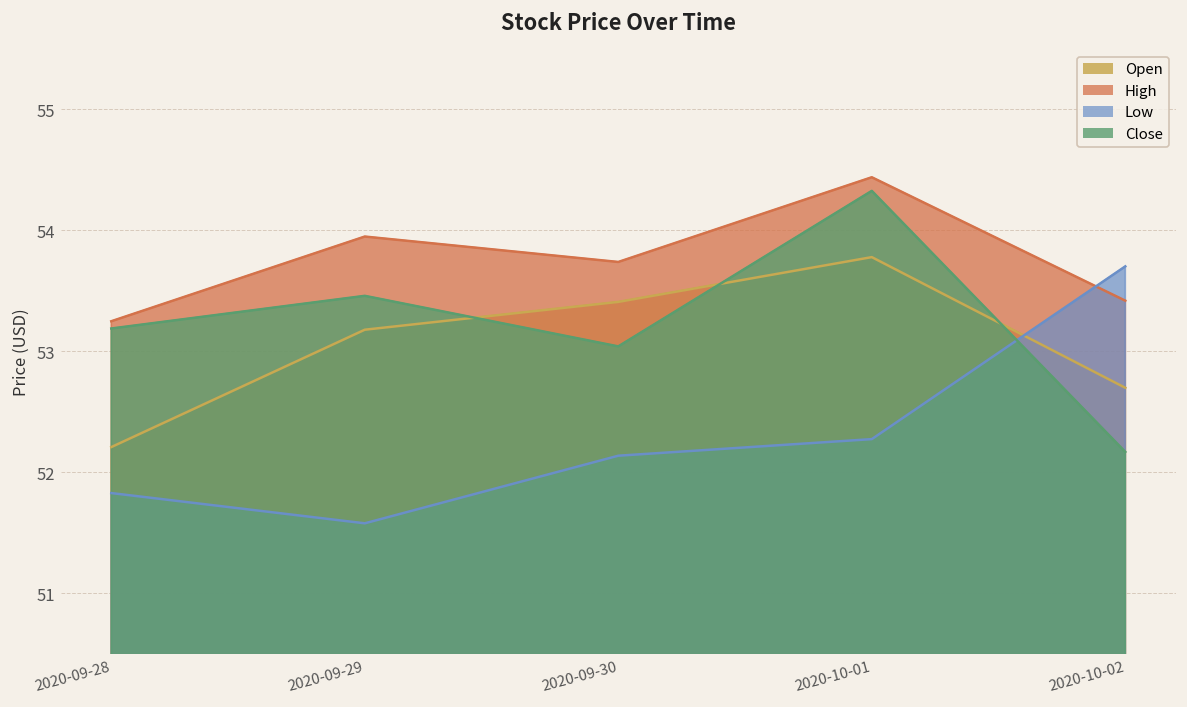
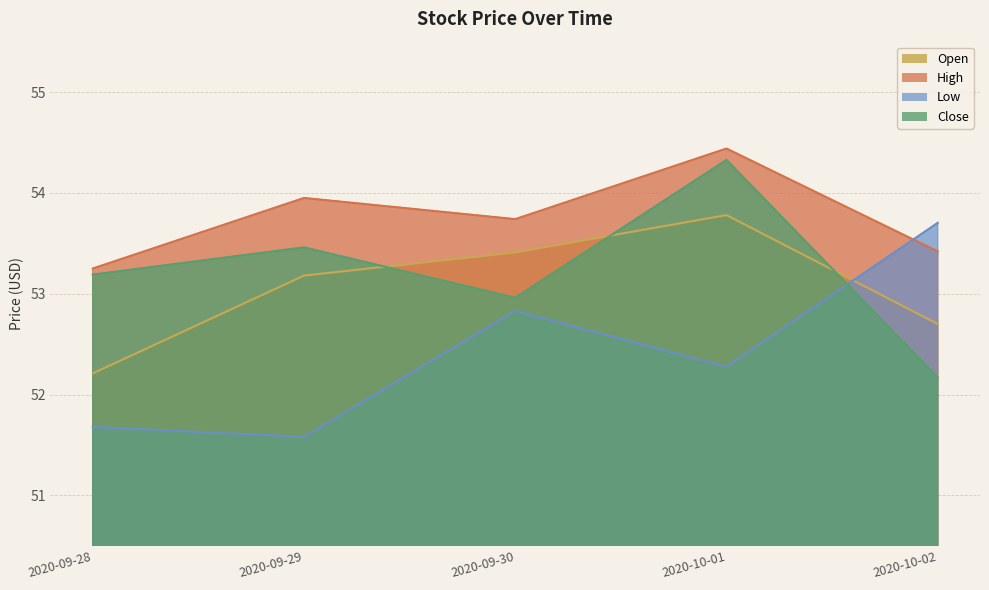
Low, 2020-09-28: 51.83 -> 51.68
Low, 2020-09-30: 52.14 -> 52.83
Close, 2020-09-30: 53.04 -> 52.96
